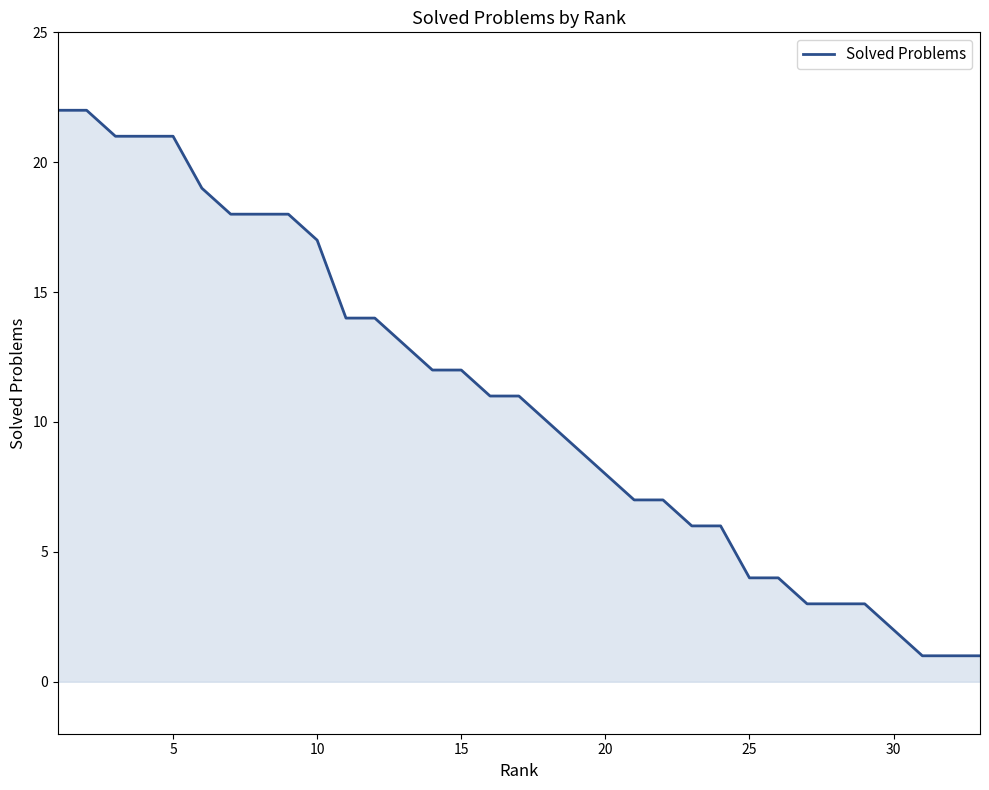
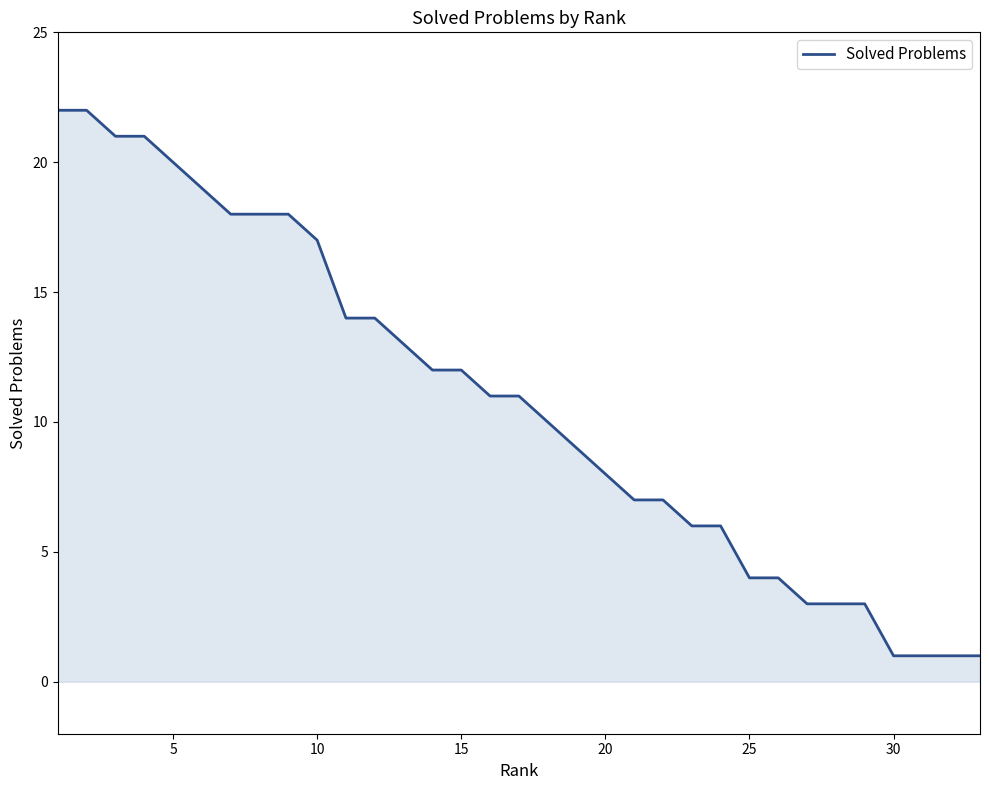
5: 21 -> 20
30: 2 -> 1
